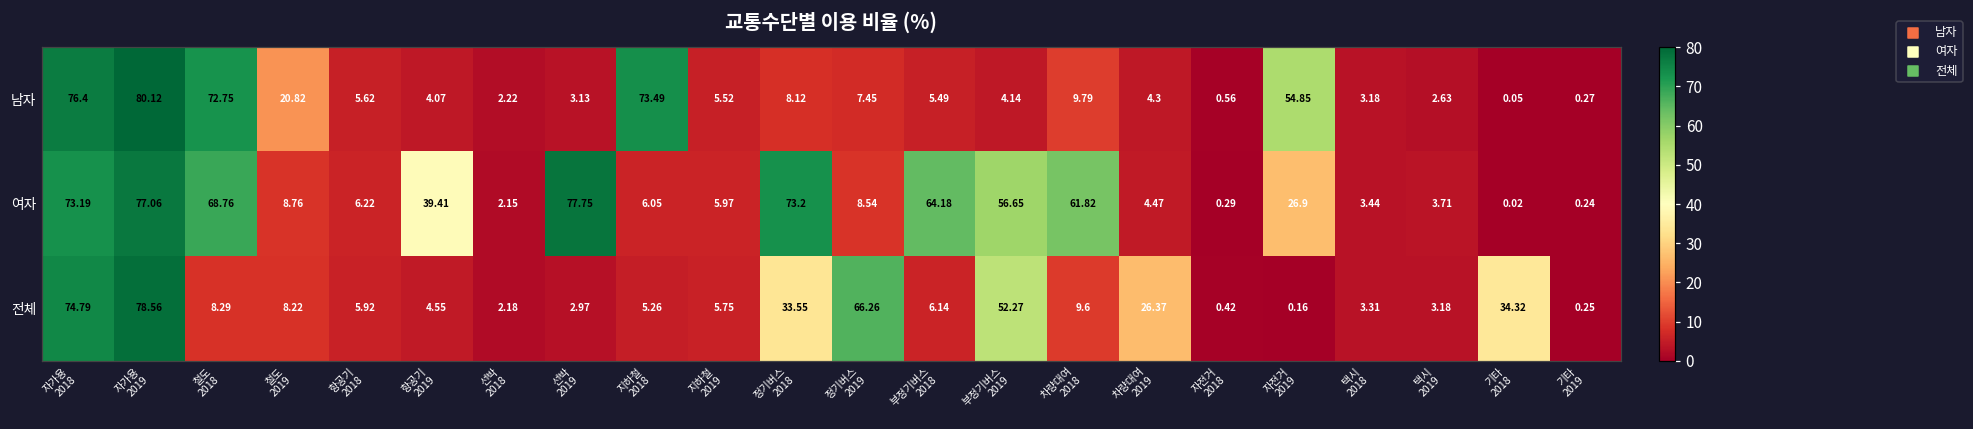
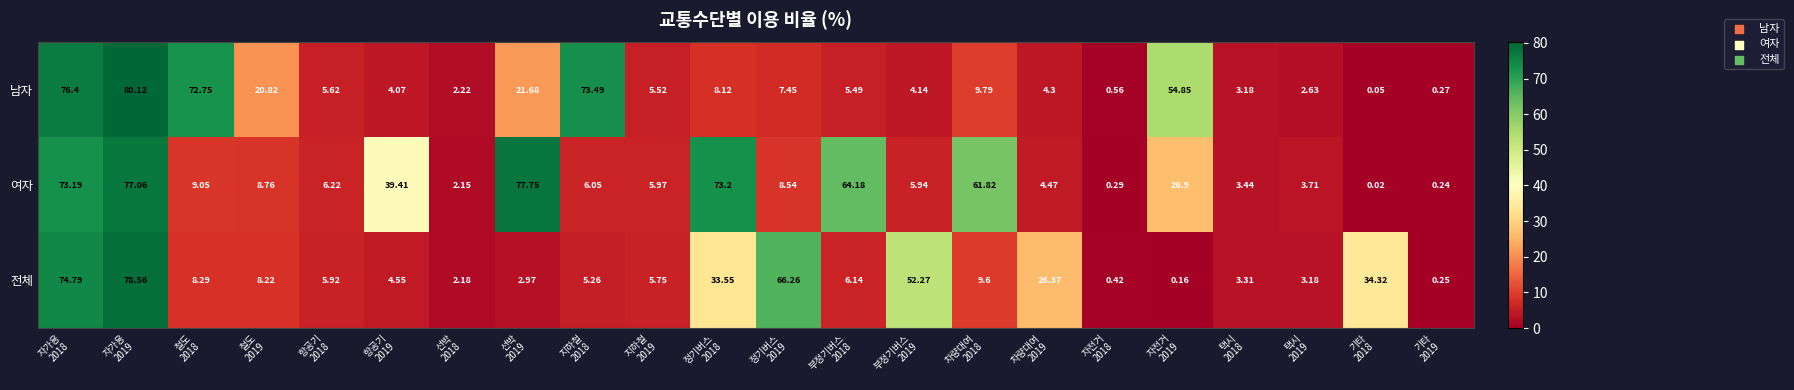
남자, 선박 2019: 3.13 -> 21.68
여자, 철도 2018: 68.76 -> 9.05
여자, 부정기버스 2019: 56.65 -> 5.94
